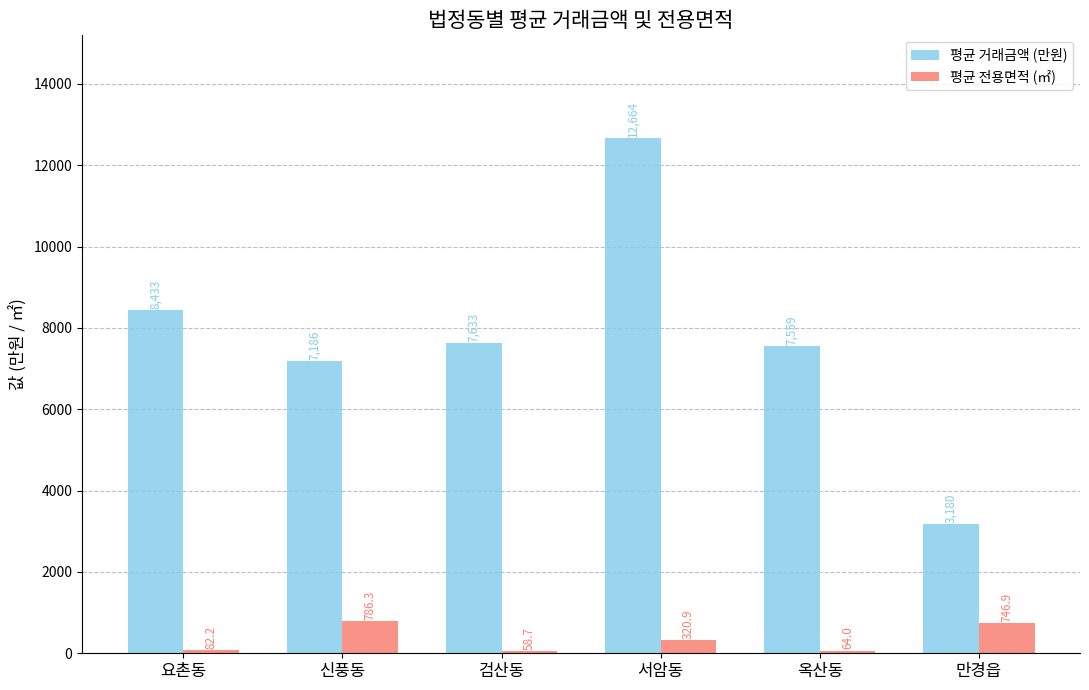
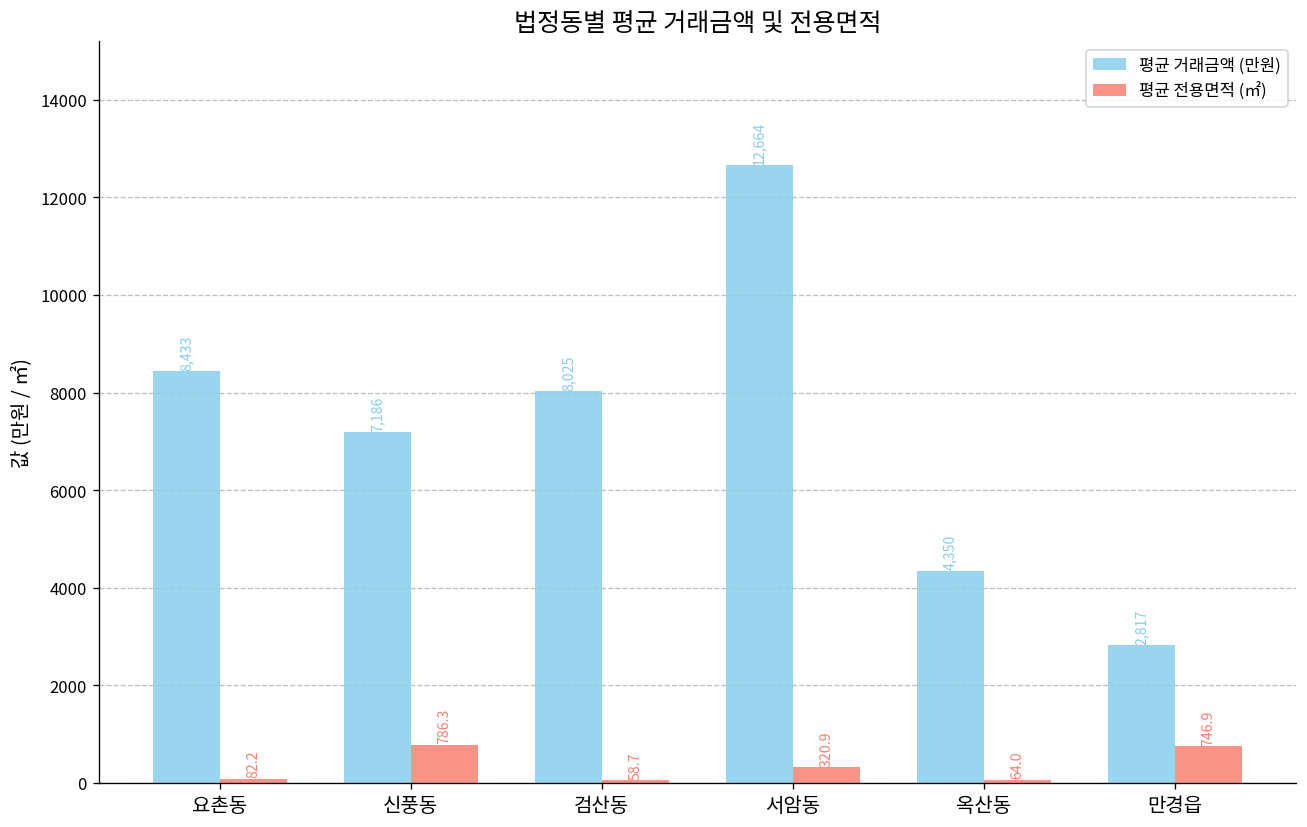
평균 거래금액 (만원), 검산동: 7,633 -> 8,025
평균 거래금액 (만원), 옥산동: 7,559 -> 4,350
평균 거래금액 (만원), 만경읍: 3,180 -> 2,817
